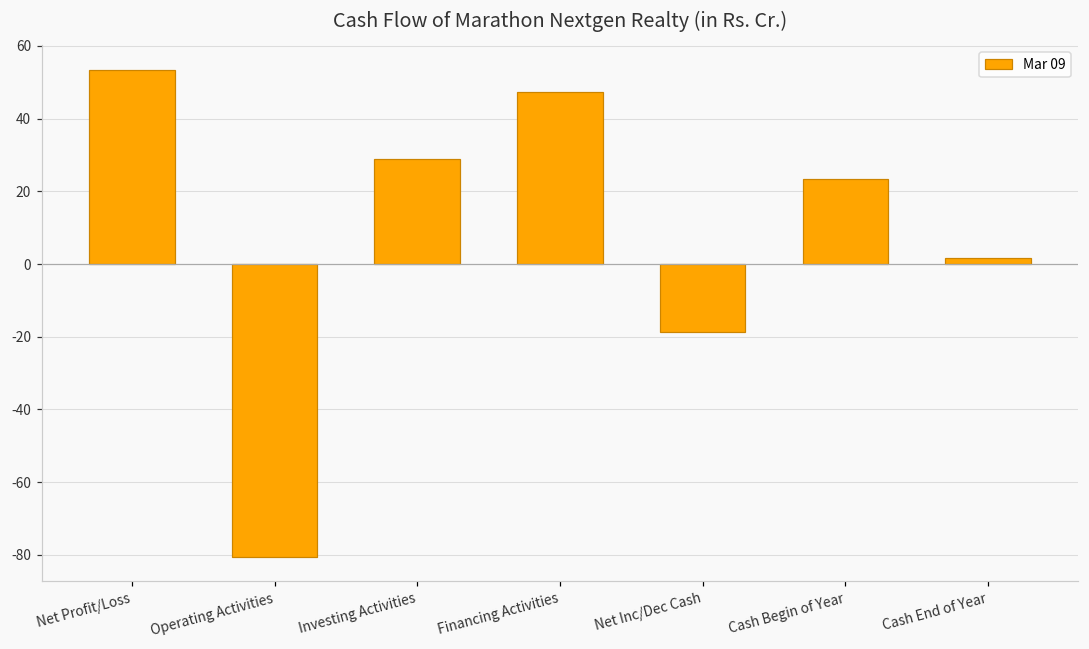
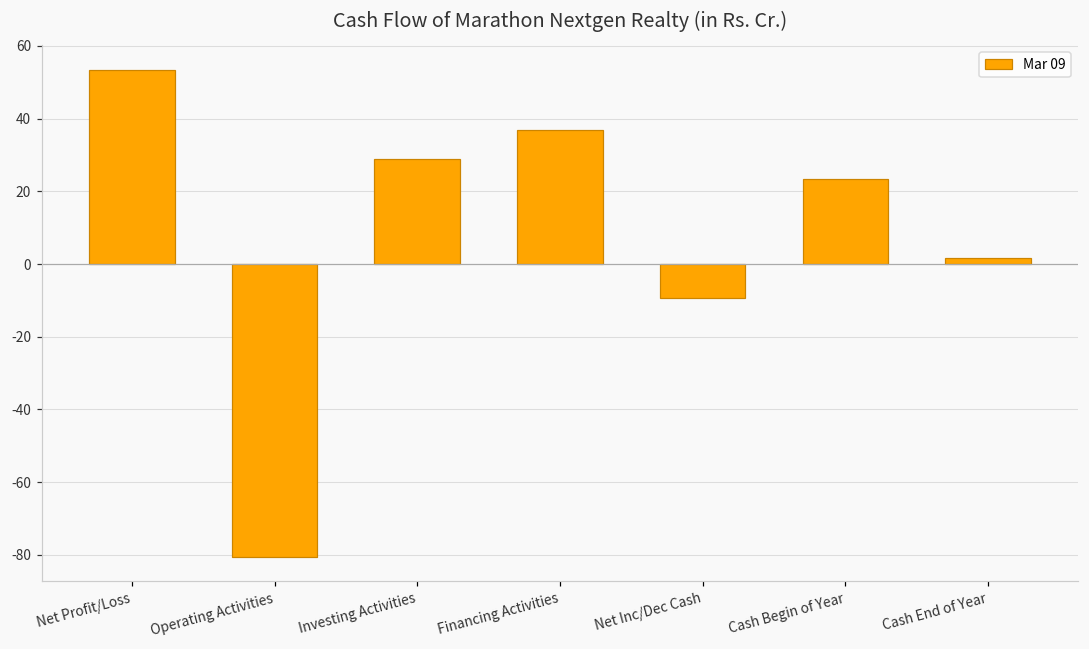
Financing Activities: 47 -> 37
Net Inc/Dec Cash: -19 -> -9
